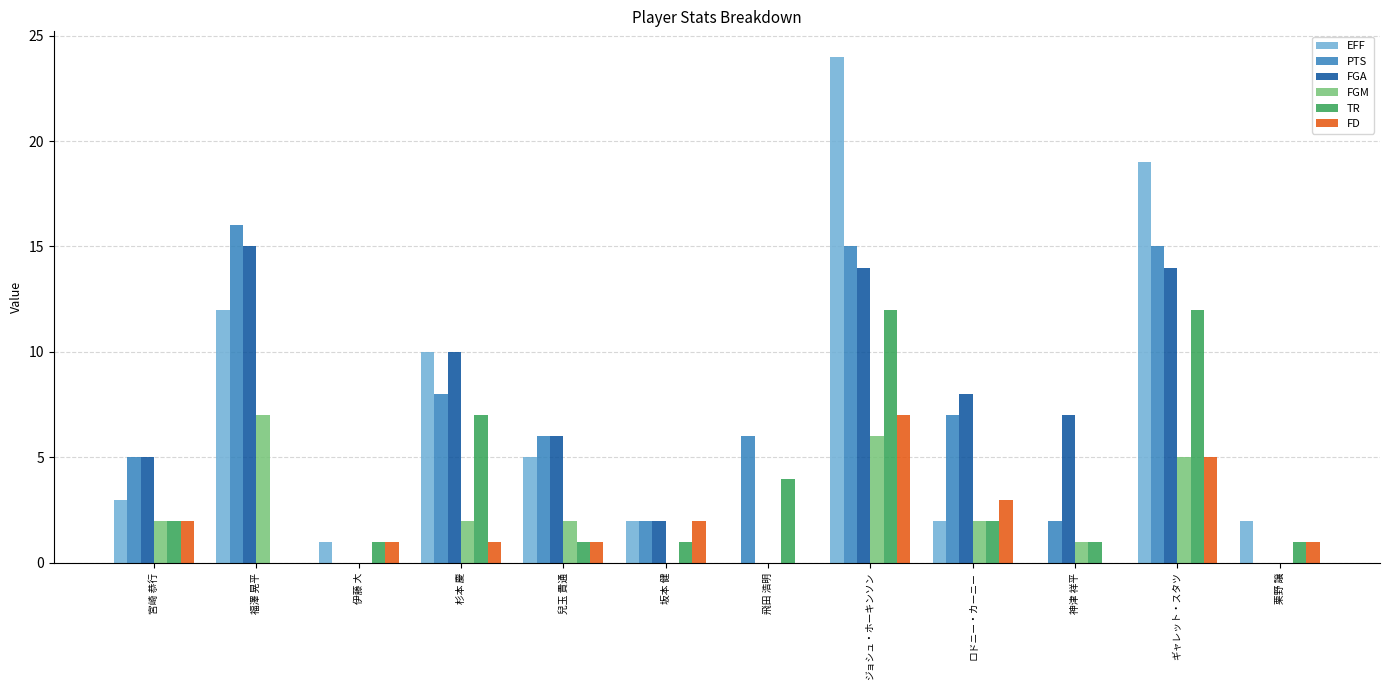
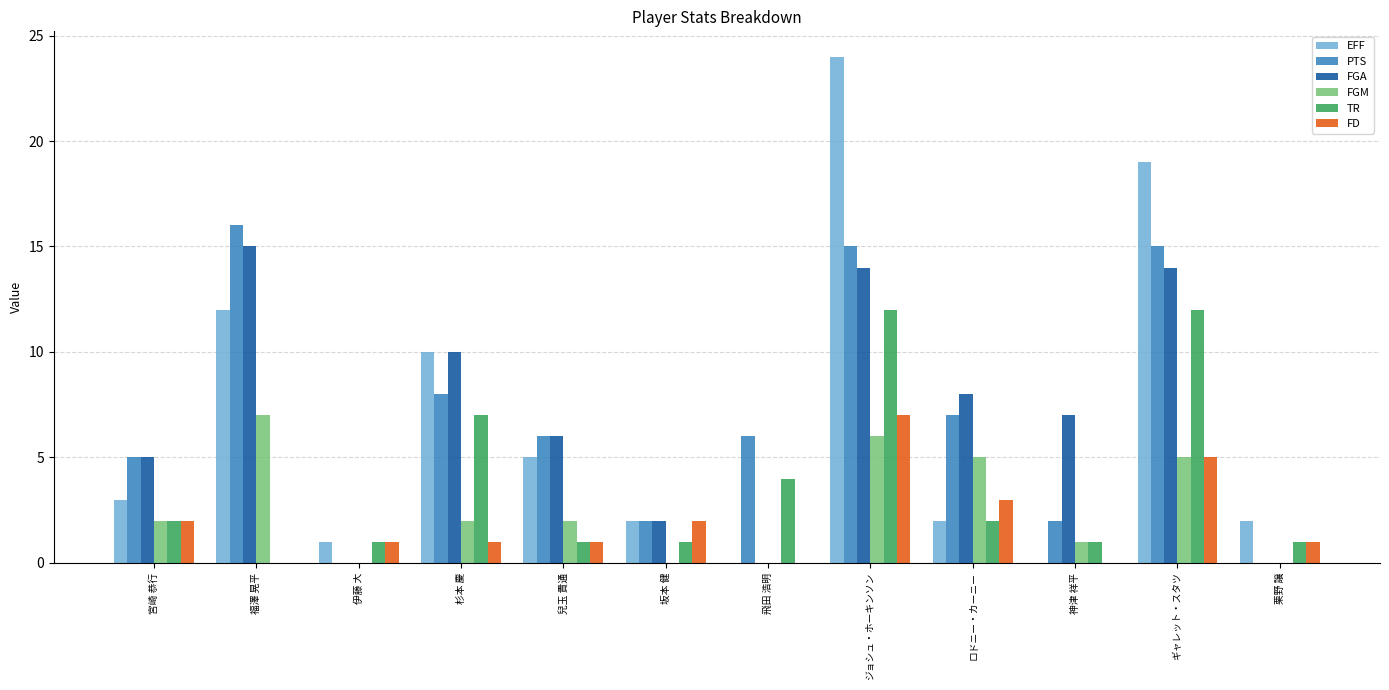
FGM, ロドニー・カーニー: 2 -> 5
